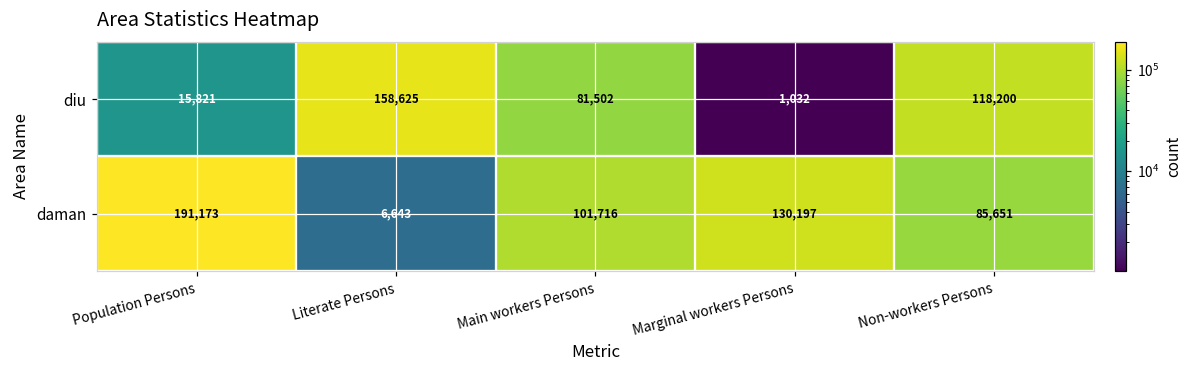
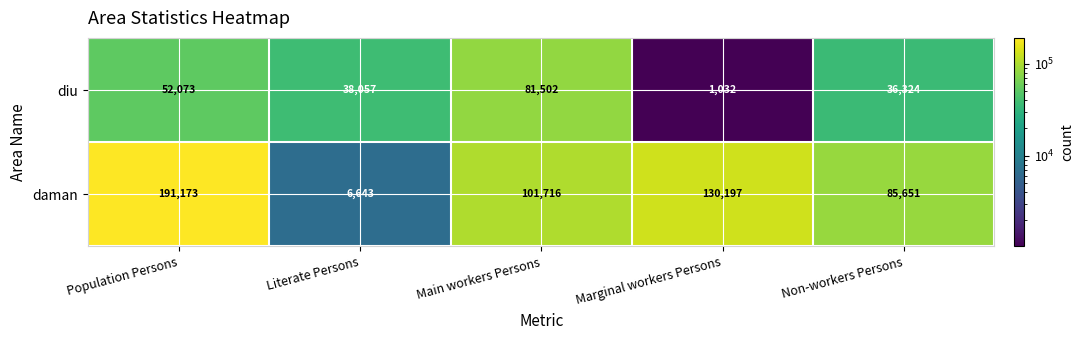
diu, Population Persons: 15,821 -> 52,073
diu, Literate Persons: 158,625 -> 38,057
diu, Non-workers Persons: 118,200 -> 36,324
